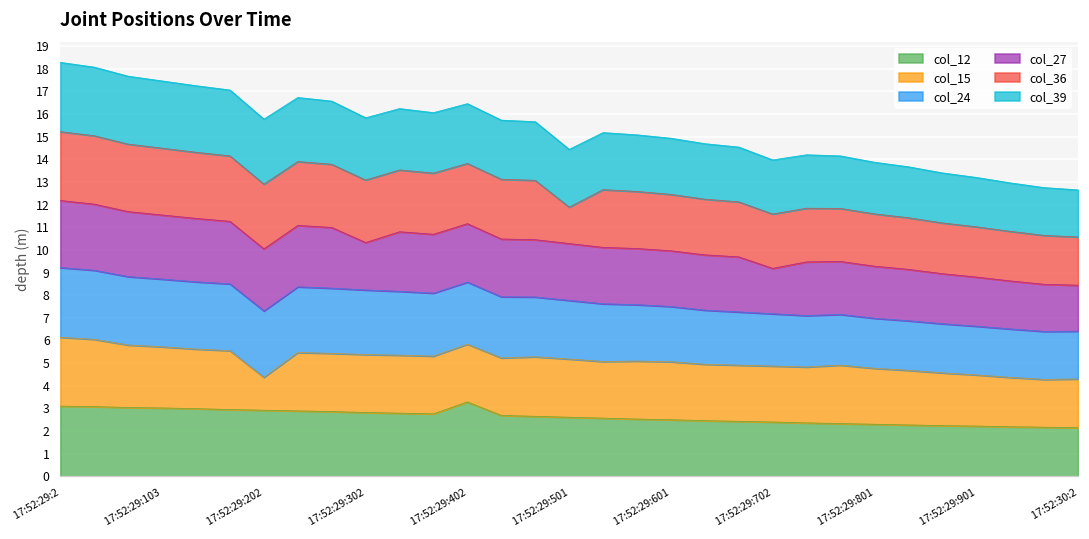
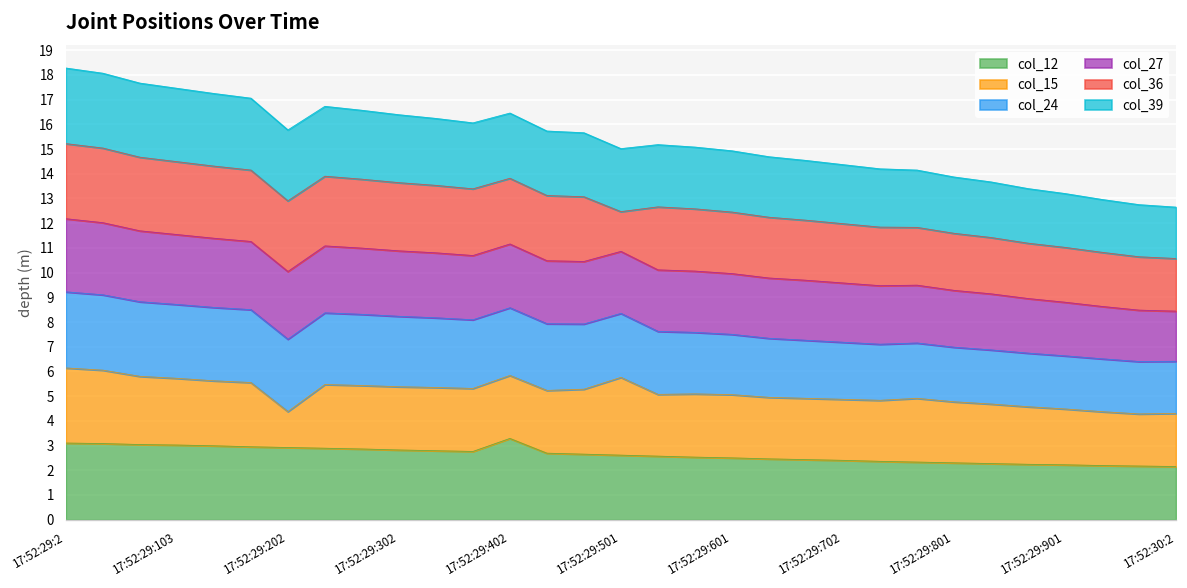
col_27, 17:52:29:302: 2.1 -> 2.7
col_15, 17:52:29:501: 2.6 -> 3.1
col_27, 17:52:29:702: 2.0 -> 2.4
